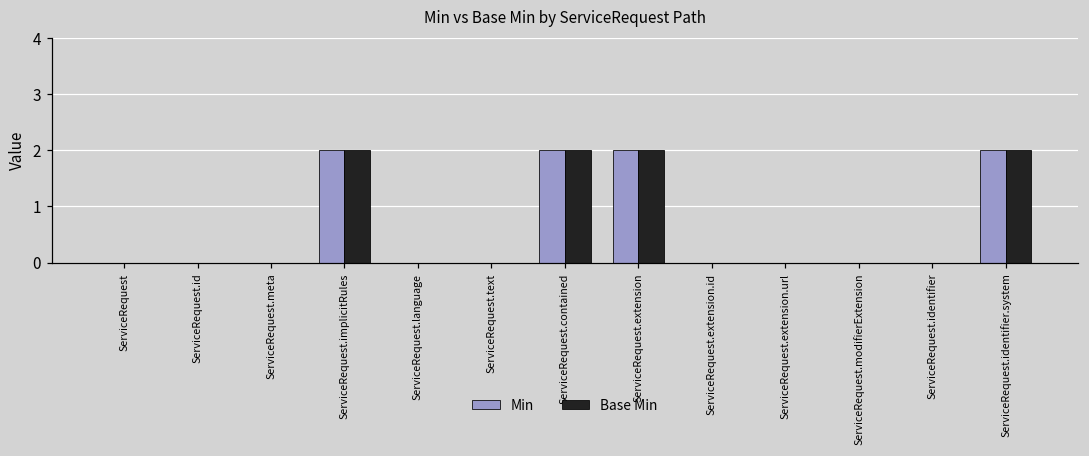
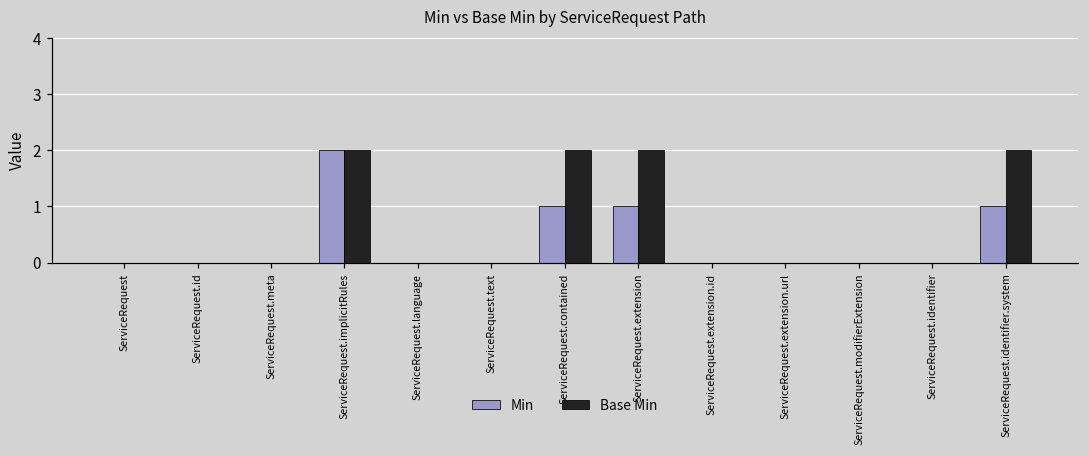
Min, ServiceRequest.contained: 2 -> 1
Min, ServiceRequest.extension: 2 -> 1
Min, ServiceRequest.identifier.system: 2 -> 1
